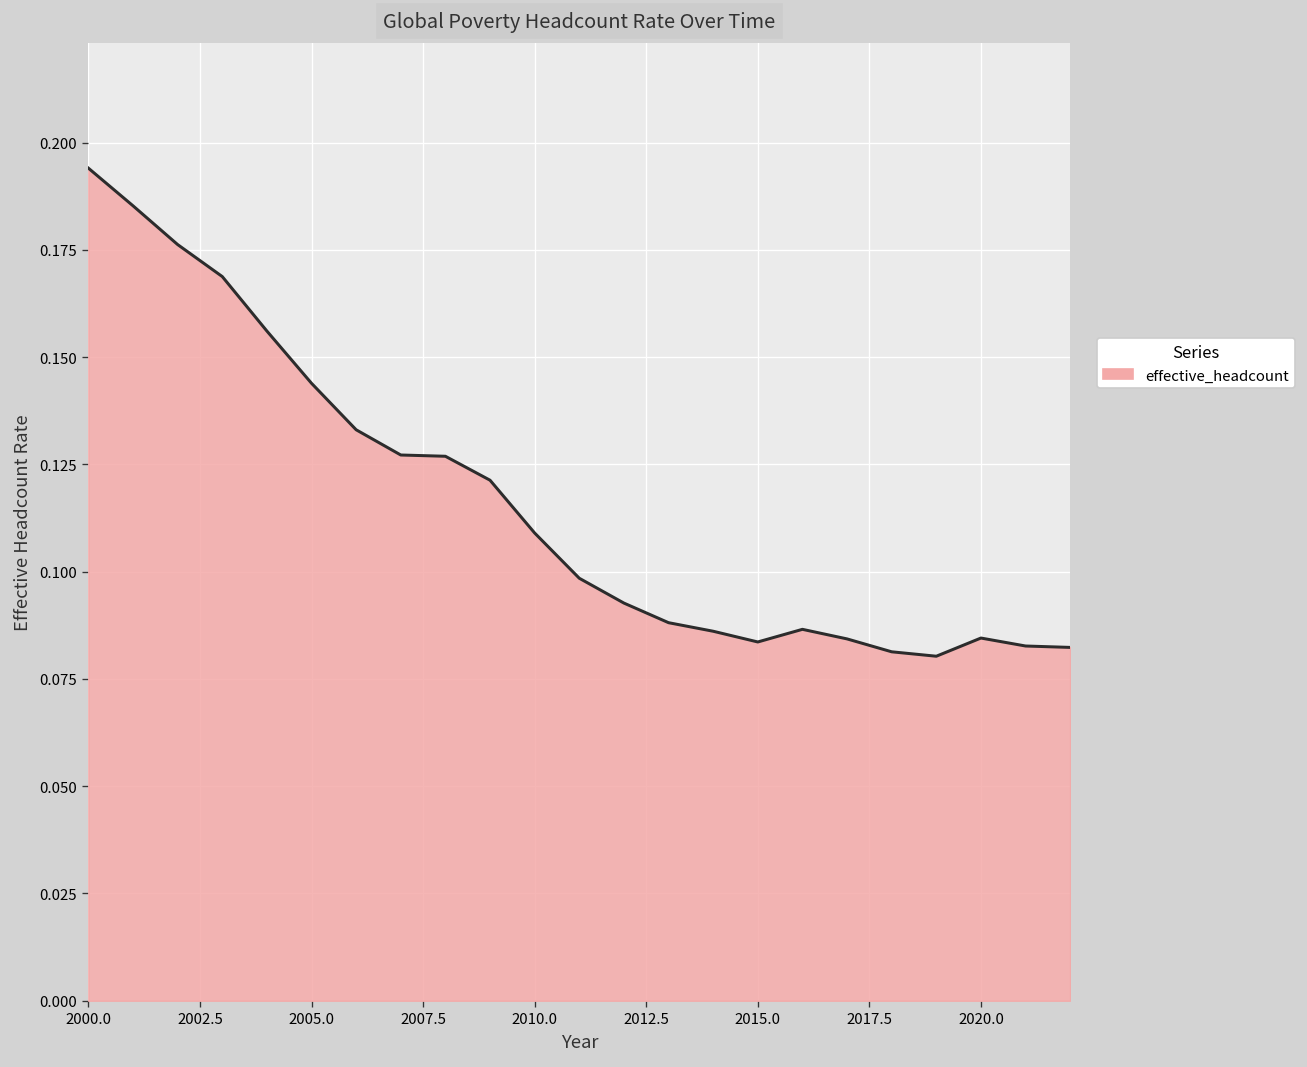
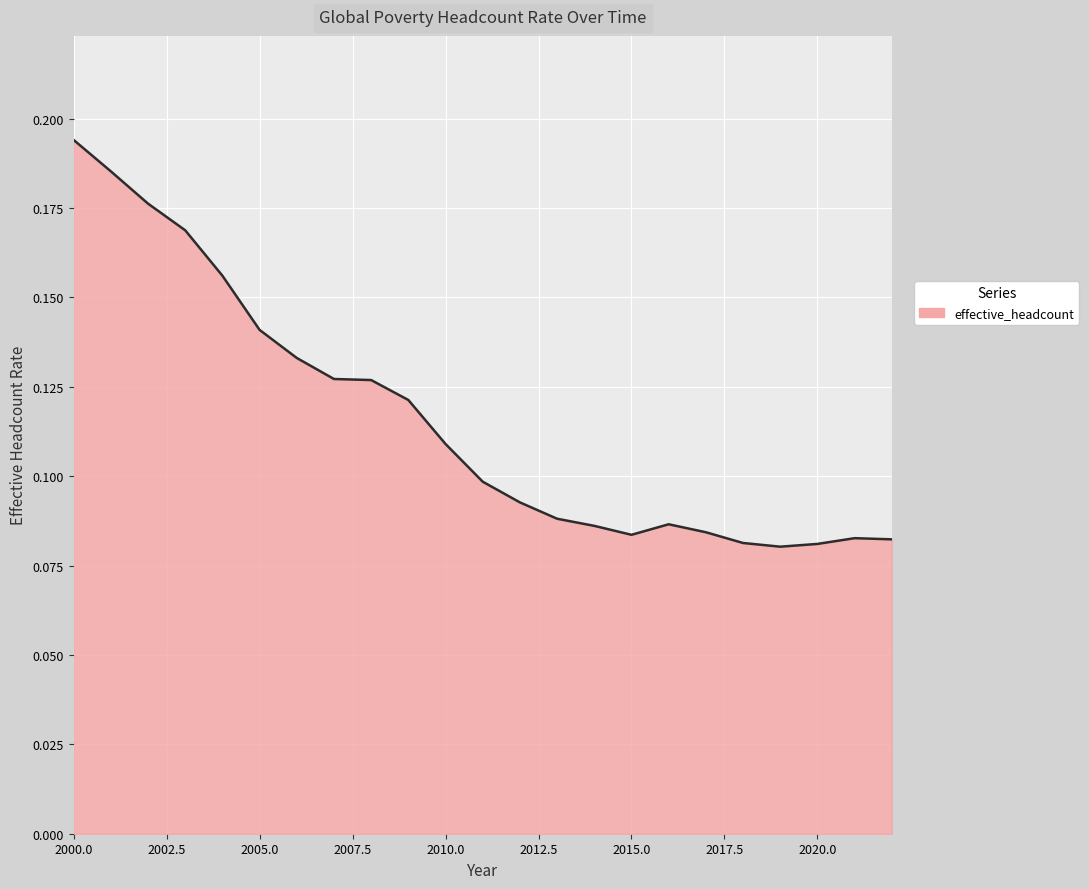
2005.0: 0.144 -> 0.141
2020.0: 0.085 -> 0.081
